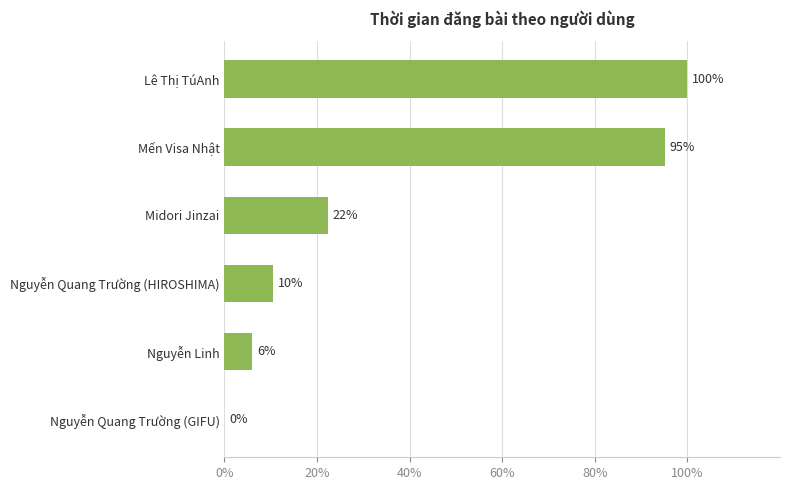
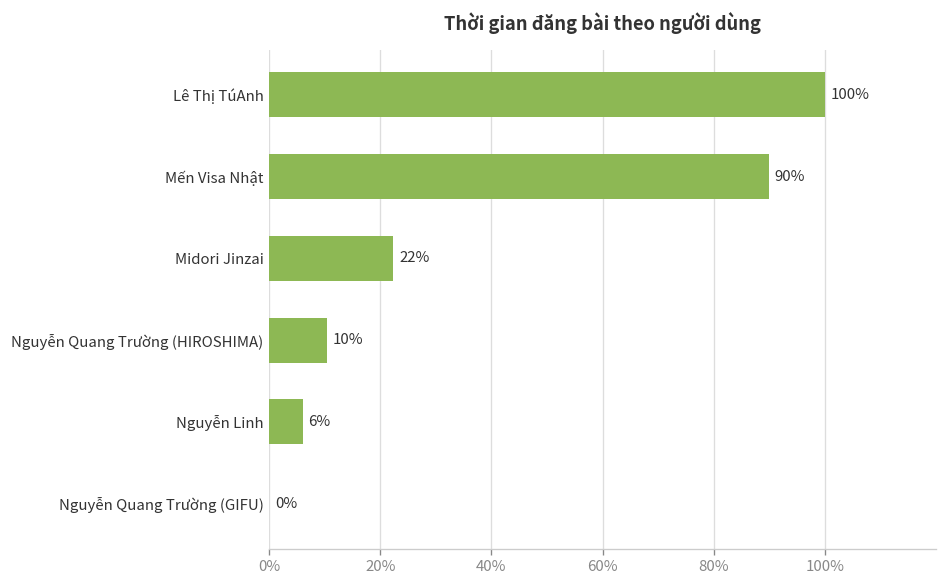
Mến Visa Nhật: 95% -> 90%
